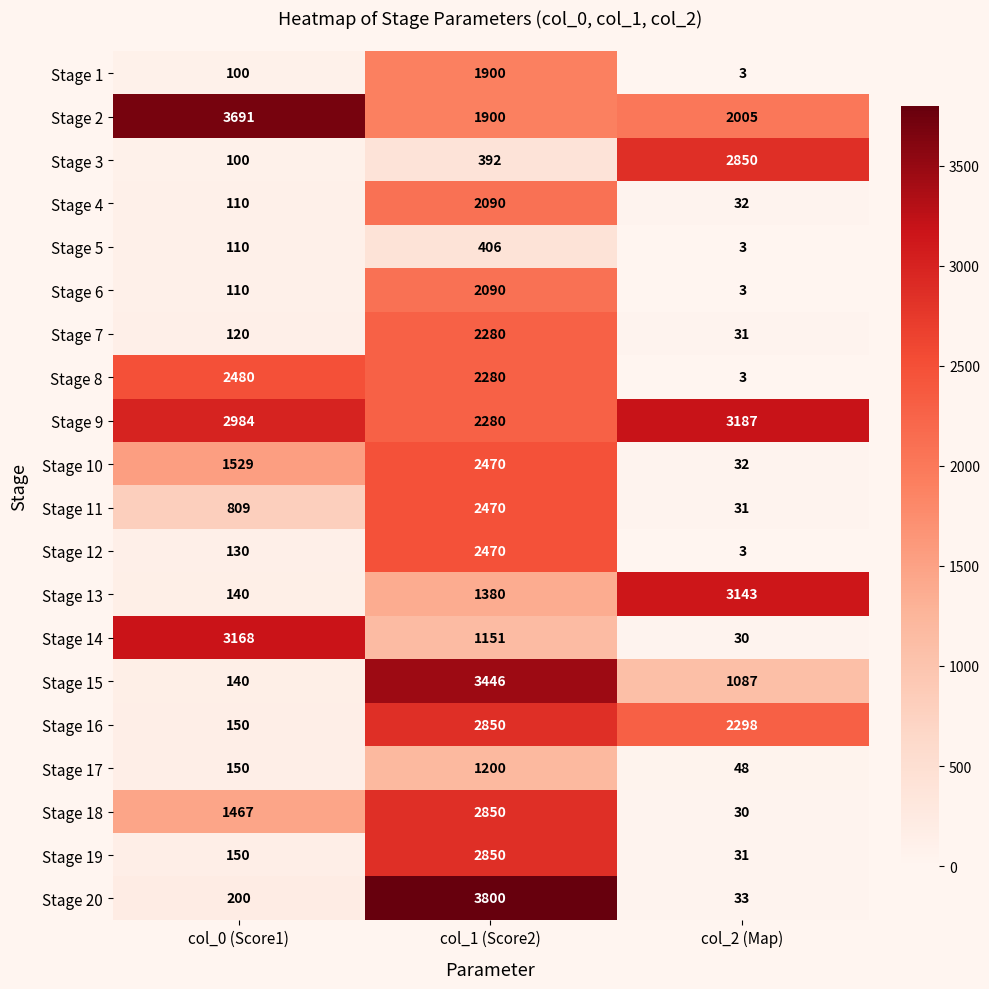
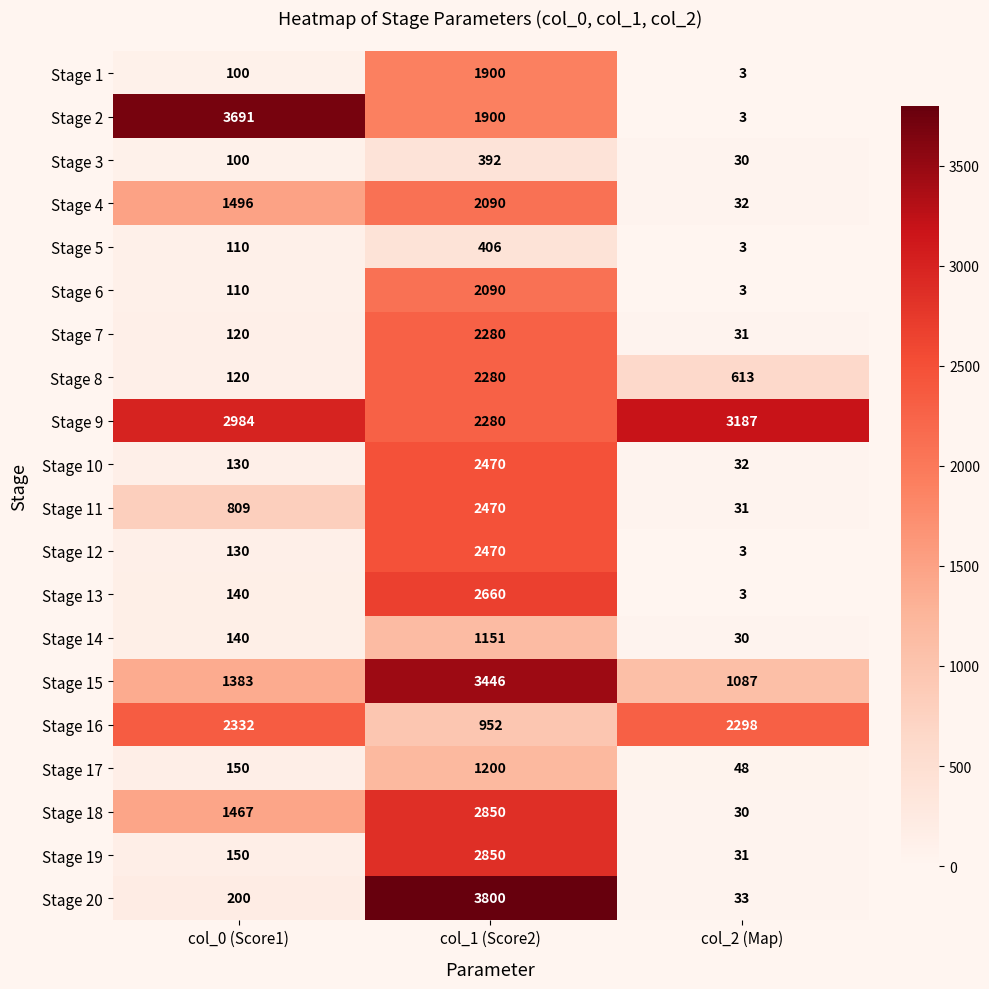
Stage 2, col_2 (Map): 2005 -> 3
Stage 3, col_2 (Map): 2850 -> 30
Stage 4, col_0 (Score1): 110 -> 1496
Stage 8, col_0 (Score1): 2480 -> 120
Stage 8, col_2 (Map): 3 -> 613
Stage 10, col_0 (Score1): 1529 -> 130
Stage 13, col_1 (Score2): 1380 -> 2660
Stage 13, col_2 (Map): 3143 -> 3
Stage 14, col_0 (Score1): 3168 -> 140
Stage 15, col_0 (Score1): 140 -> 1383
Stage 16, col_0 (Score1): 150 -> 2332
Stage 16, col_1 (Score2): 2850 -> 952
